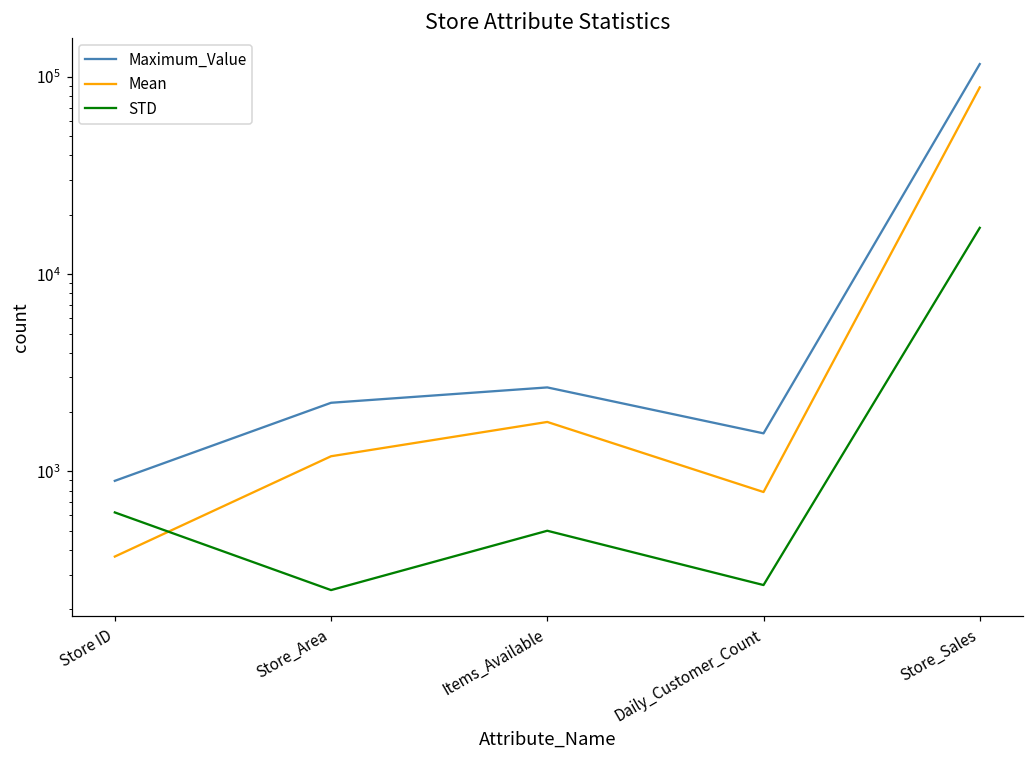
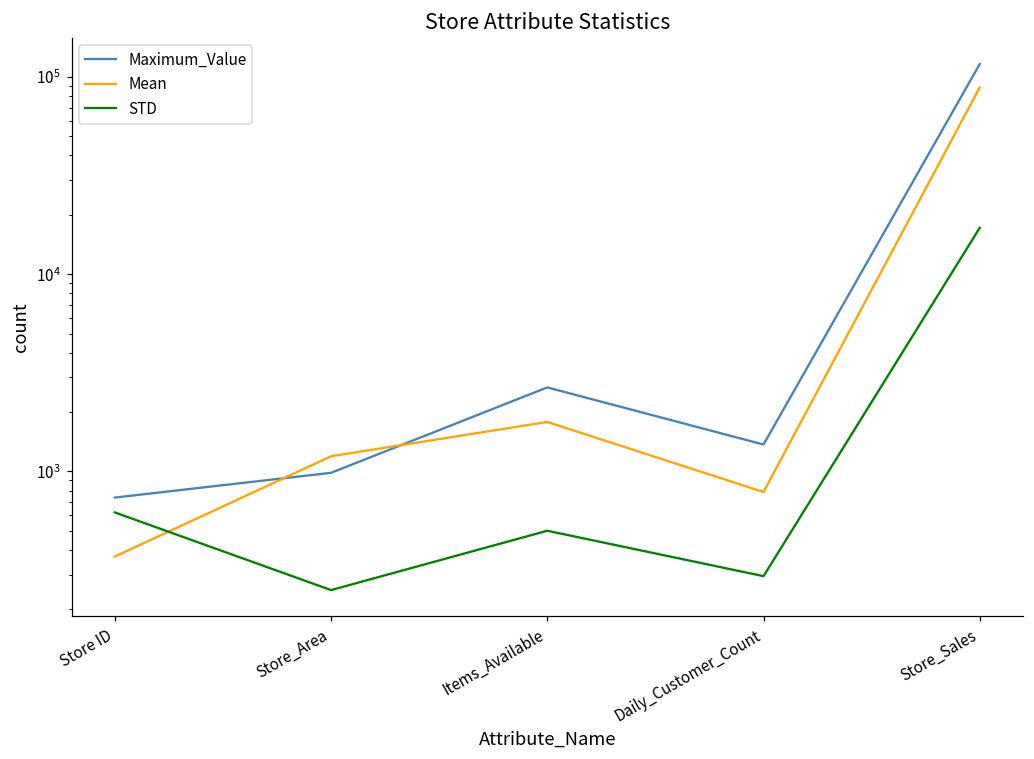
Maximum_Value, Store ID: 900 -> 740
Maximum_Value, Store_Area: 2200 -> 1000
Maximum_Value, Daily_Customer_Count: 1600 -> 1400
STD, Daily_Customer_Count: 270 -> 290
